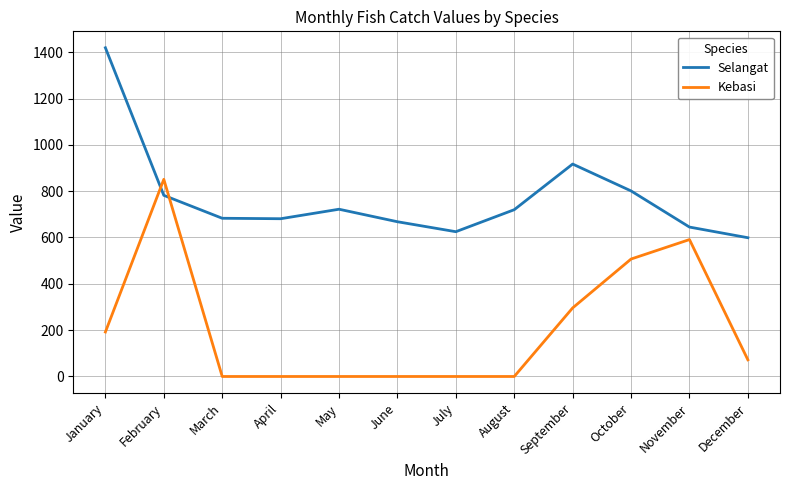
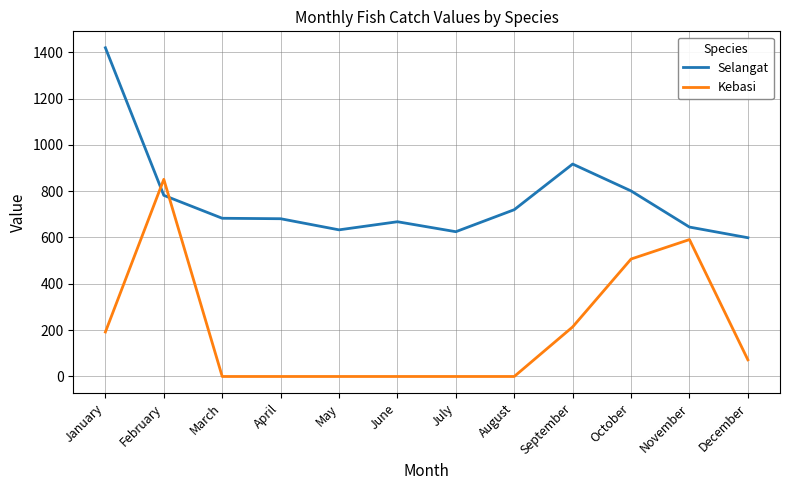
Selangat, May: 720 -> 630
Kebasi, September: 300 -> 210
